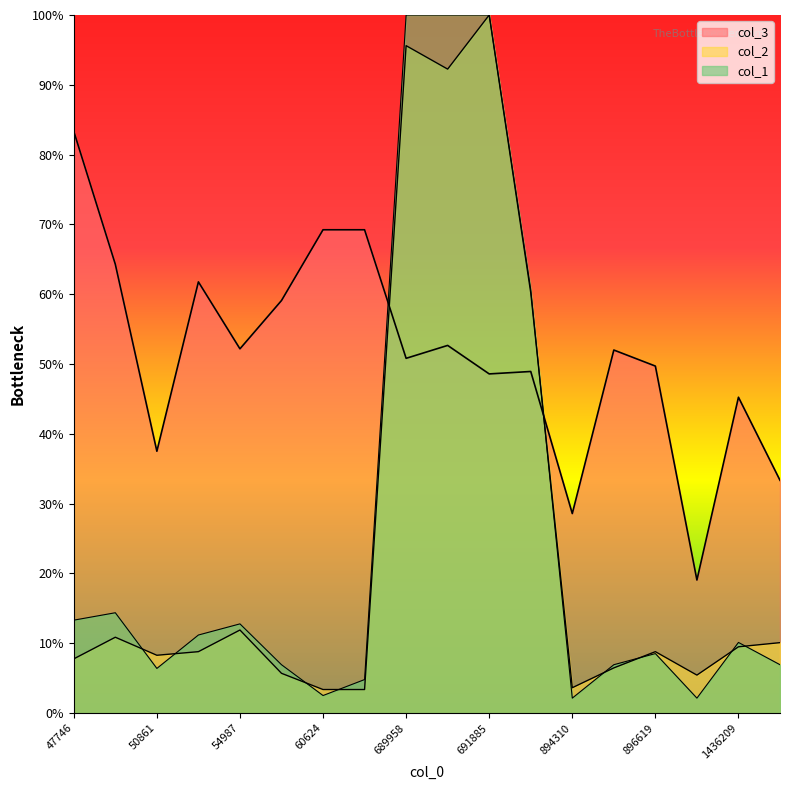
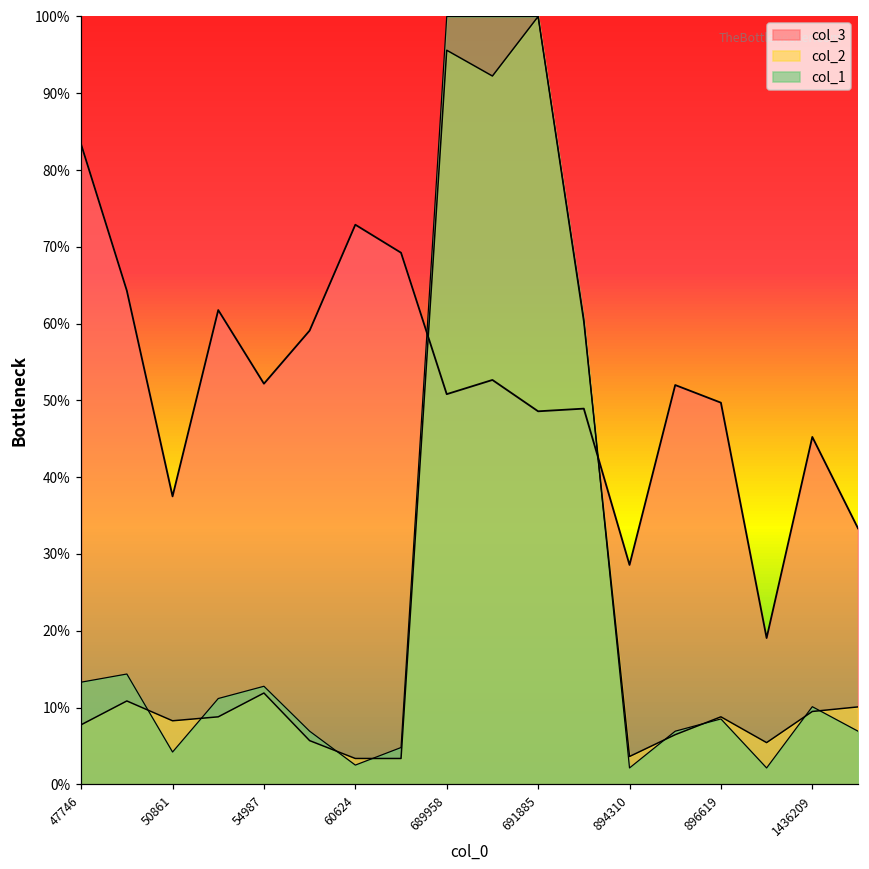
col_1, 50861: 6% -> 4%
col_3, 60624: 69% -> 73%
